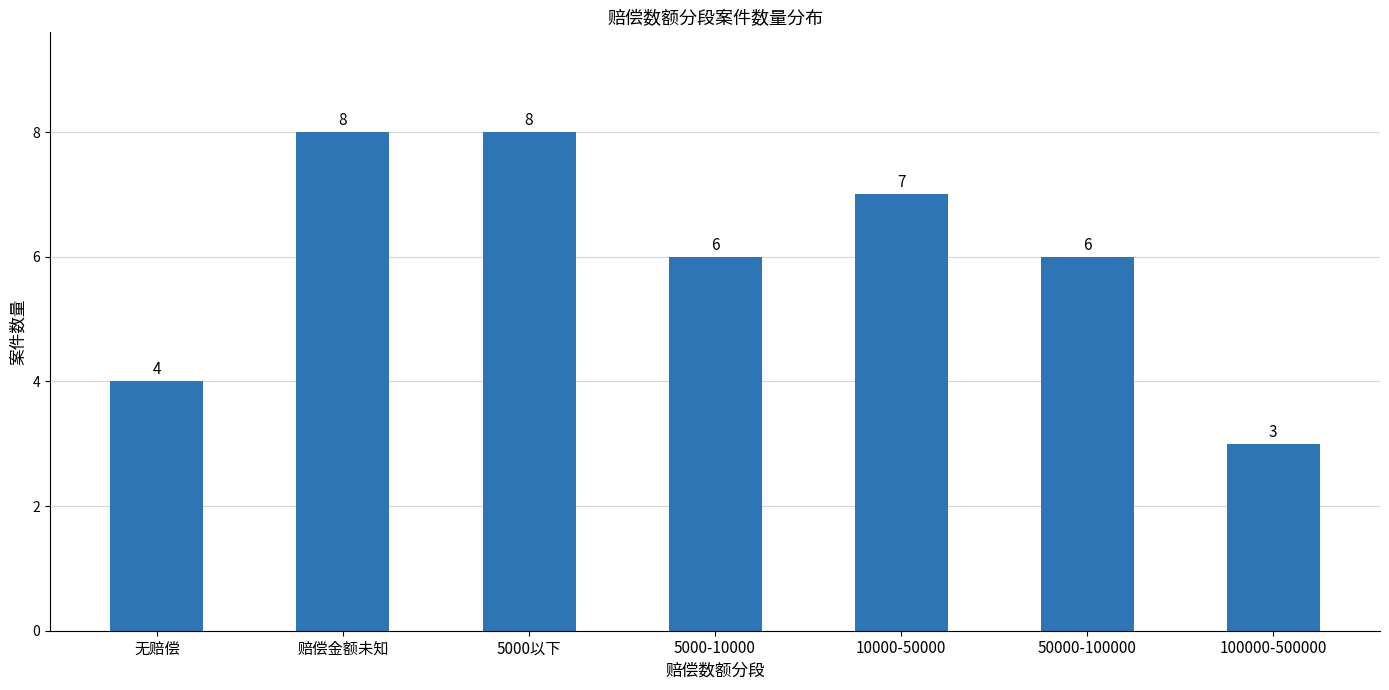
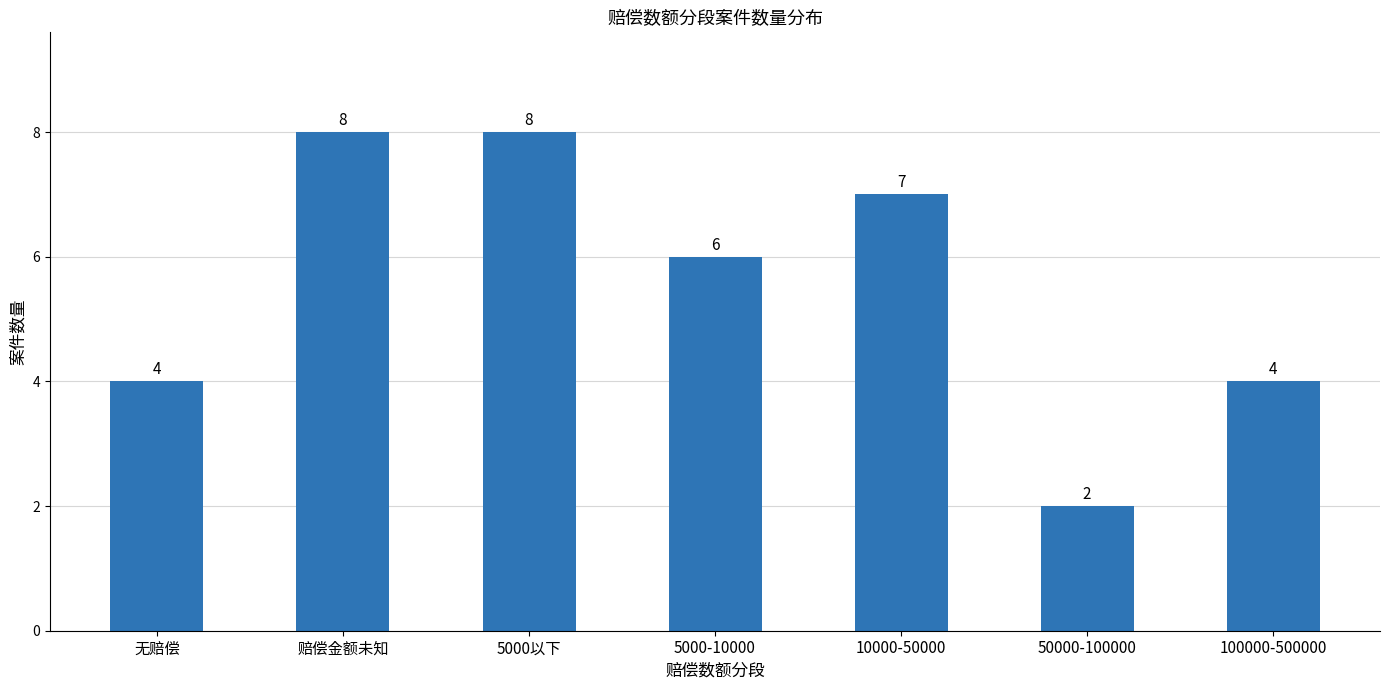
50000-100000: 6 -> 2
100000-500000: 3 -> 4
